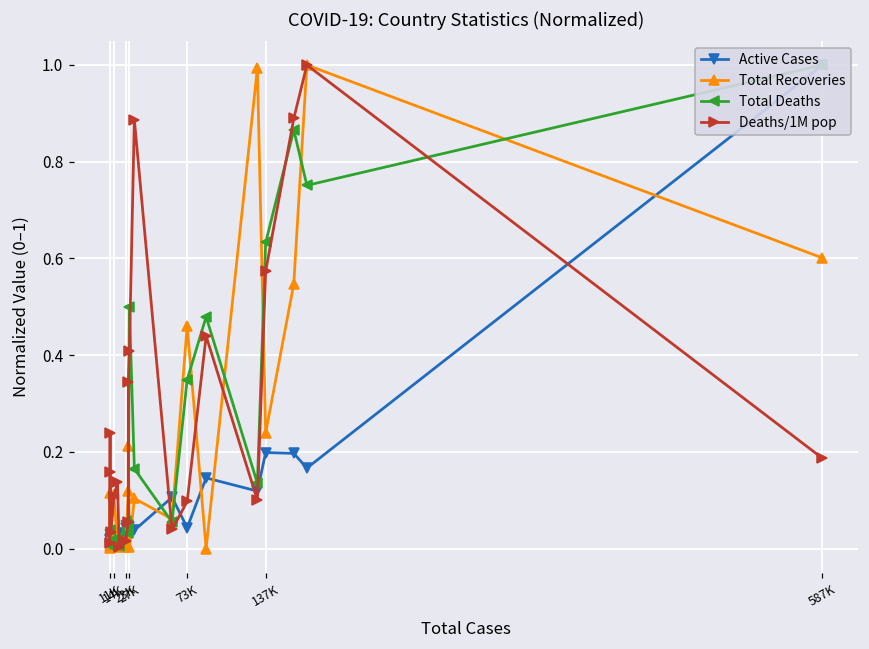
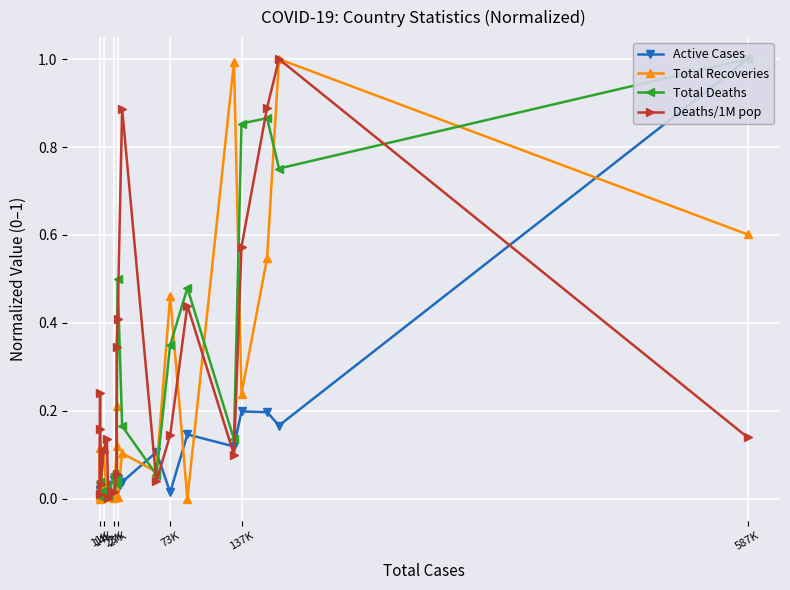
Active Cases, 73K: 0.04 -> 0.01
Deaths/1M pop, 73K: 0.10 -> 0.14
Total Deaths, 137K: 0.63 -> 0.85
Deaths/1M pop, 587K: 0.19 -> 0.14
